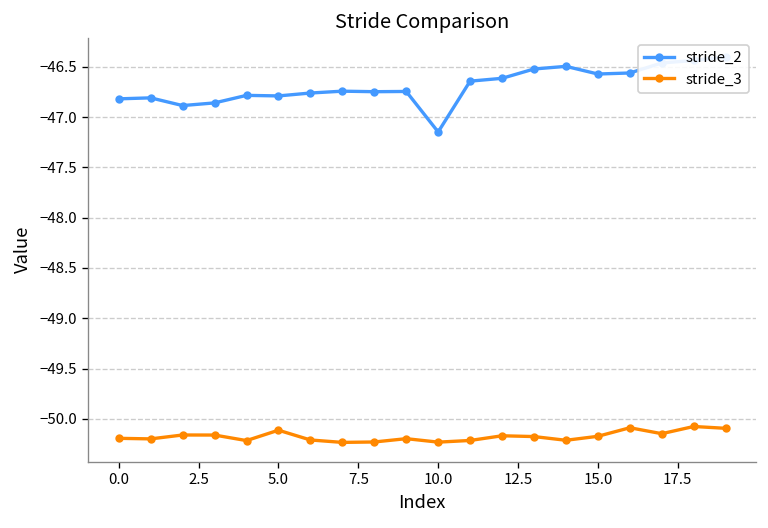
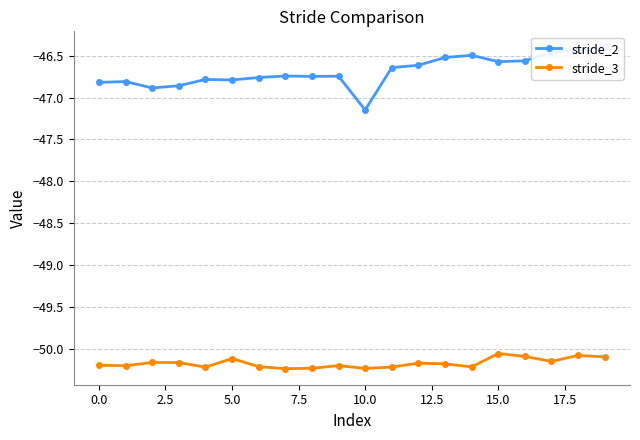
stride_3, 15.0: -50.2 -> -50.1
